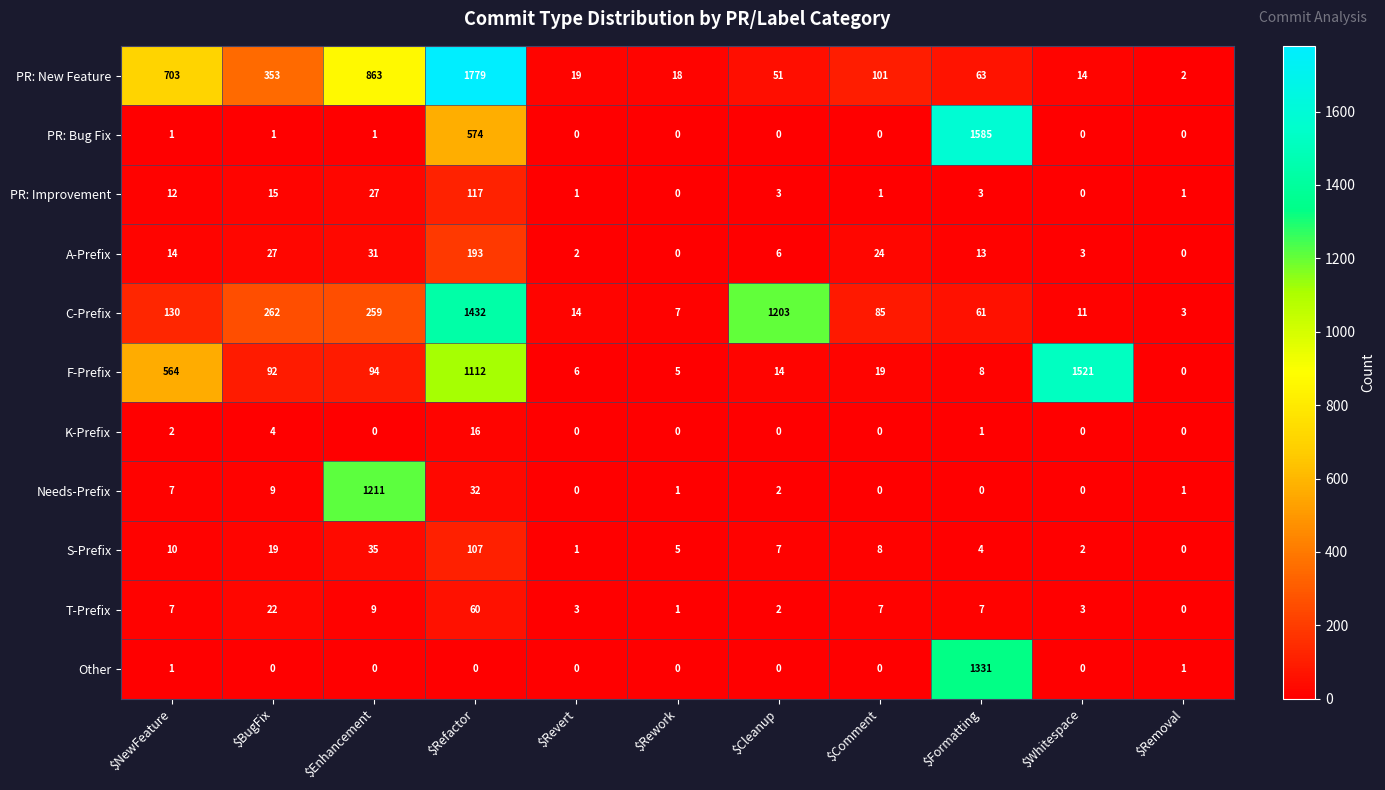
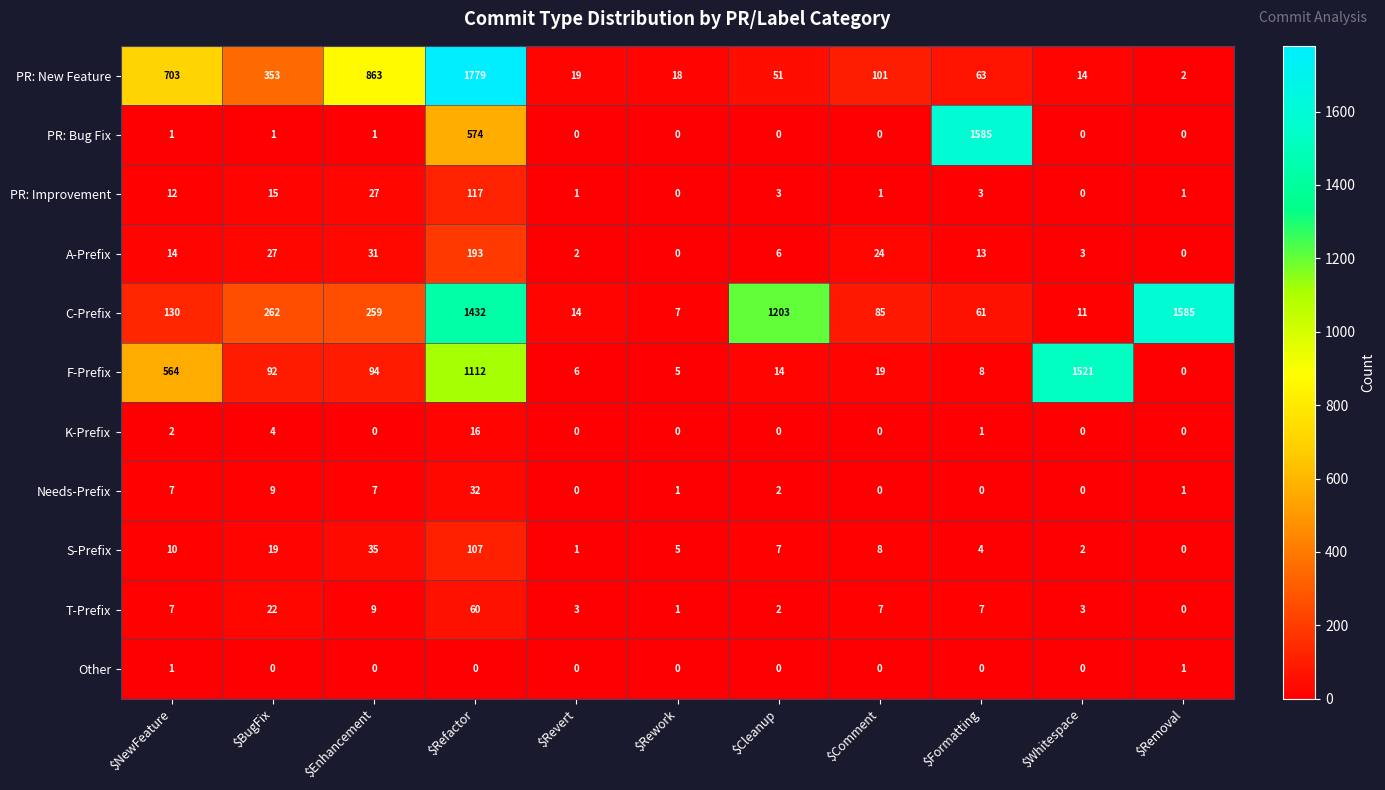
C-Prefix, $Removal: 3 -> 1585
Needs-Prefix, $Enhancement: 1211 -> 7
Other, $Formatting: 1331 -> 0
